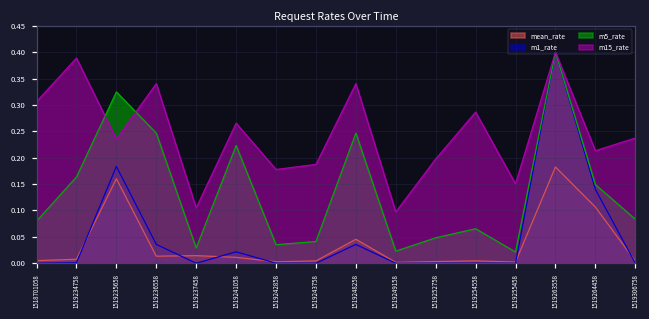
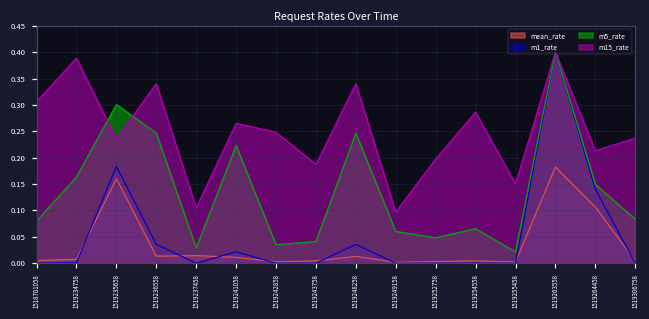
m5_rate, 1519235658: 0.32 -> 0.30
m15_rate, 1519242858: 0.18 -> 0.25
mean_rate, 1519248258: 0.05 -> 0.01
m5_rate, 1519249158: 0.02 -> 0.06
